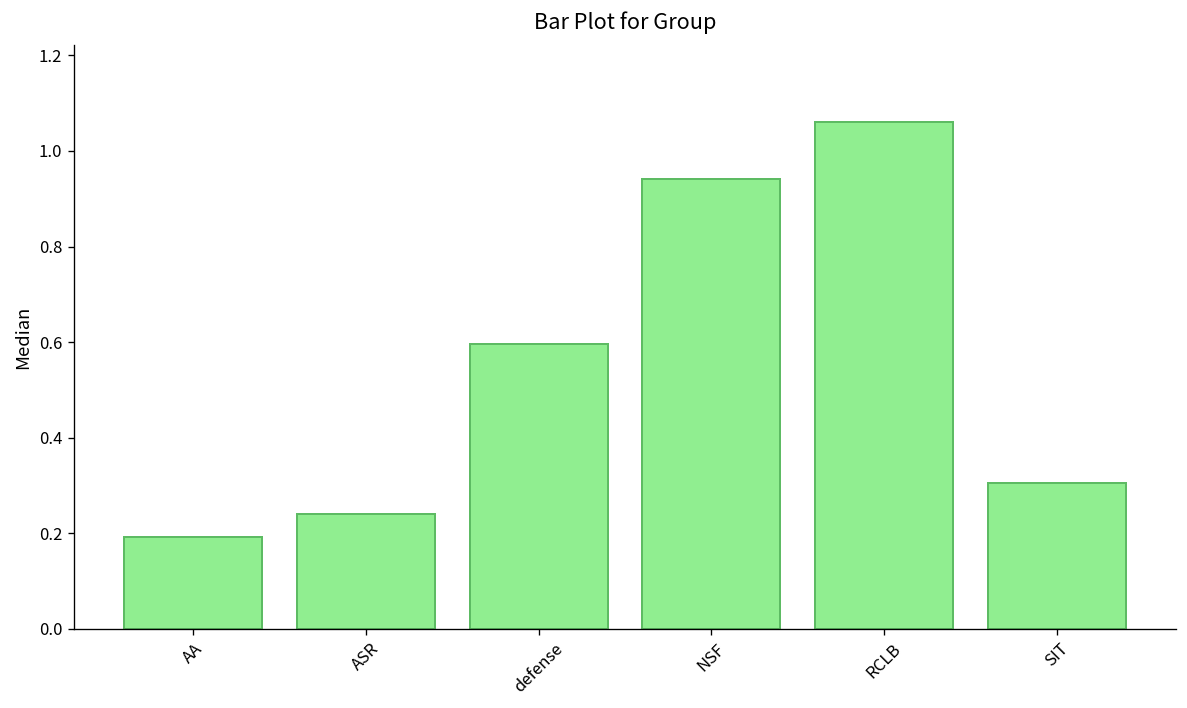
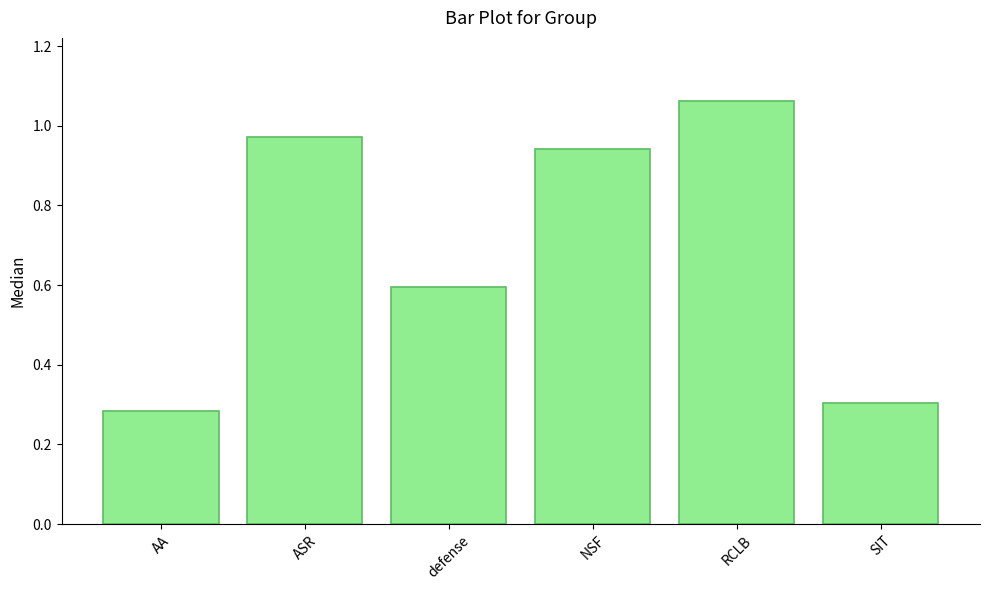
AA: 0.19 -> 0.28
ASR: 0.24 -> 0.97
